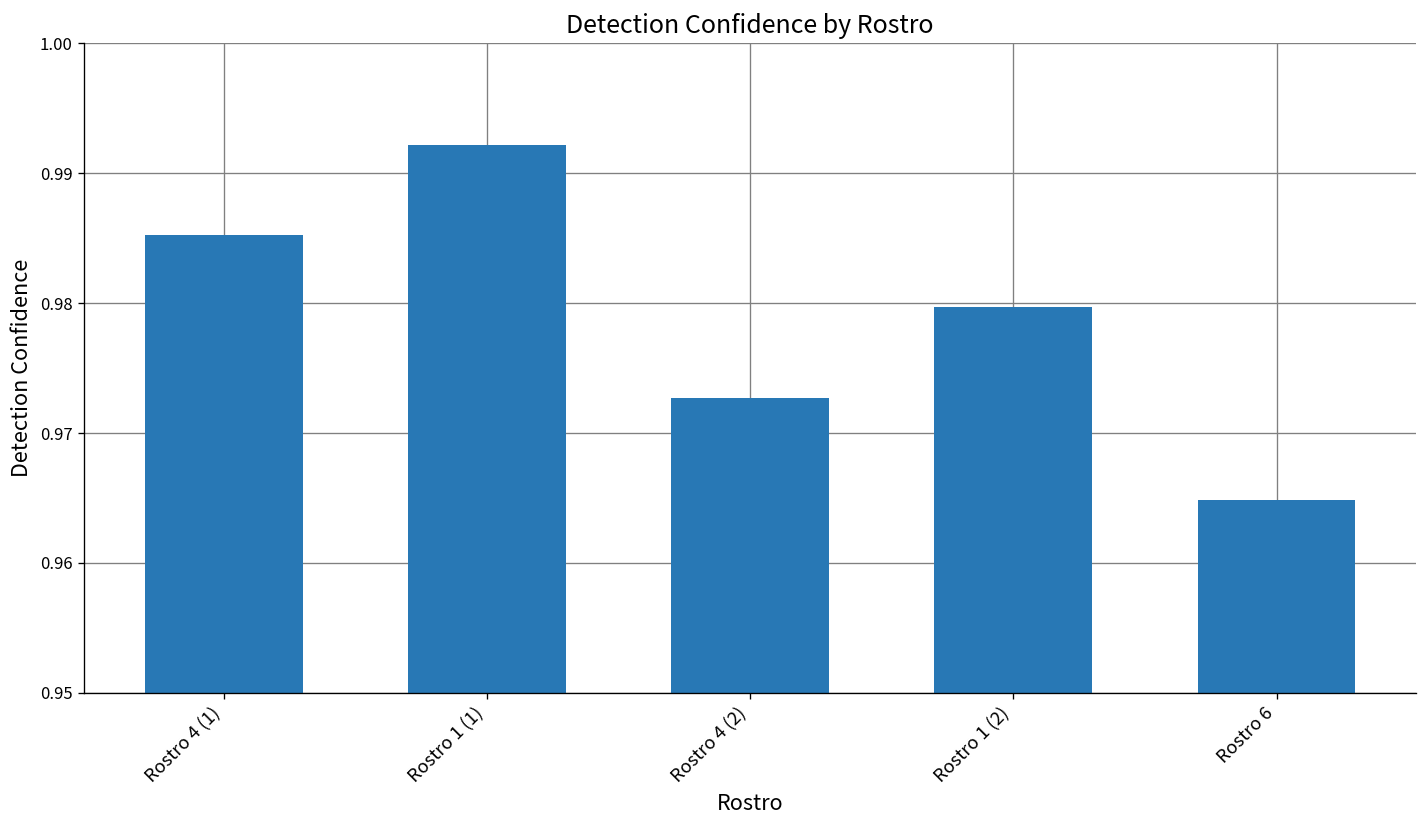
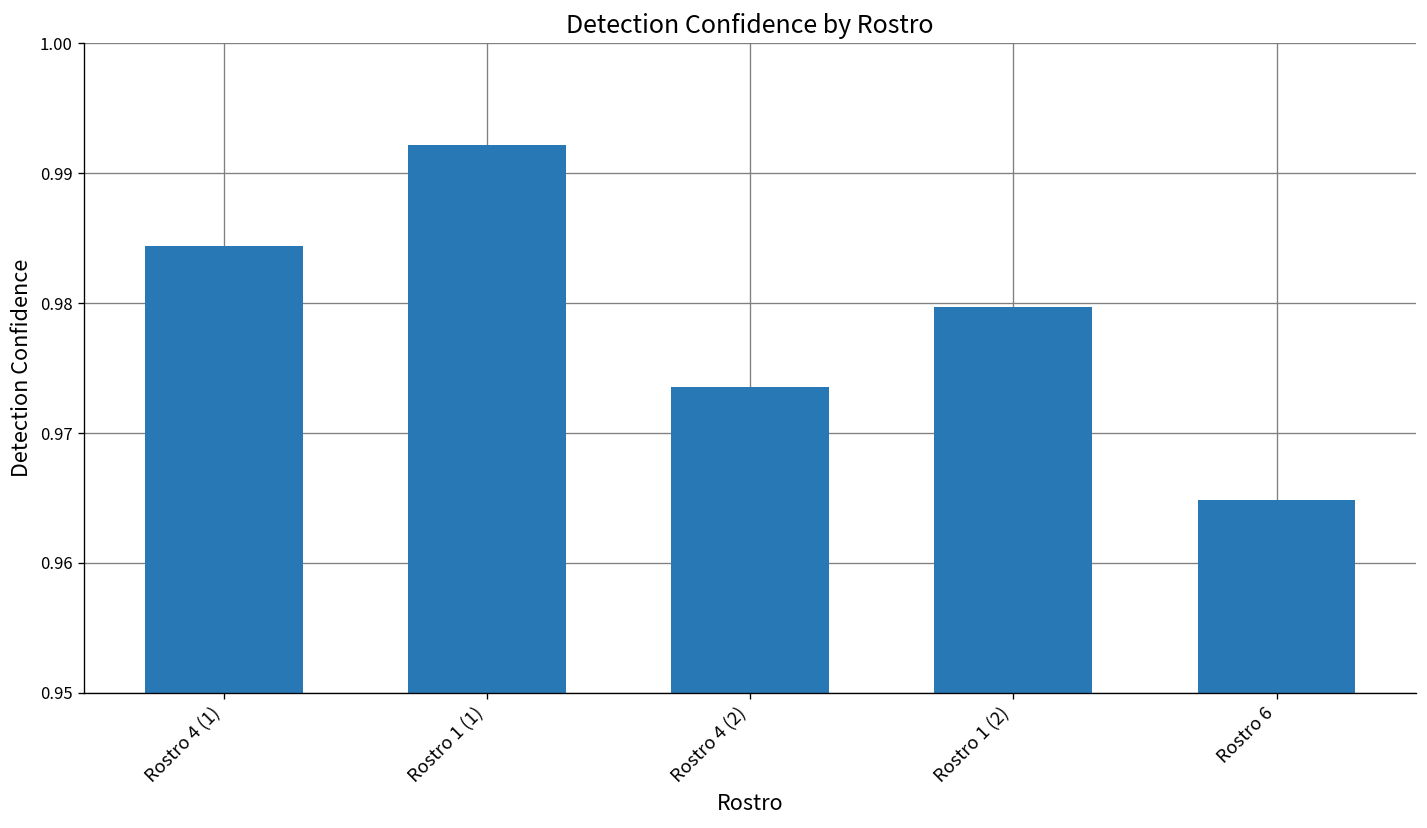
Rostro 4 (1): 0.9852 -> 0.9844
Rostro 4 (2): 0.9727 -> 0.9735
